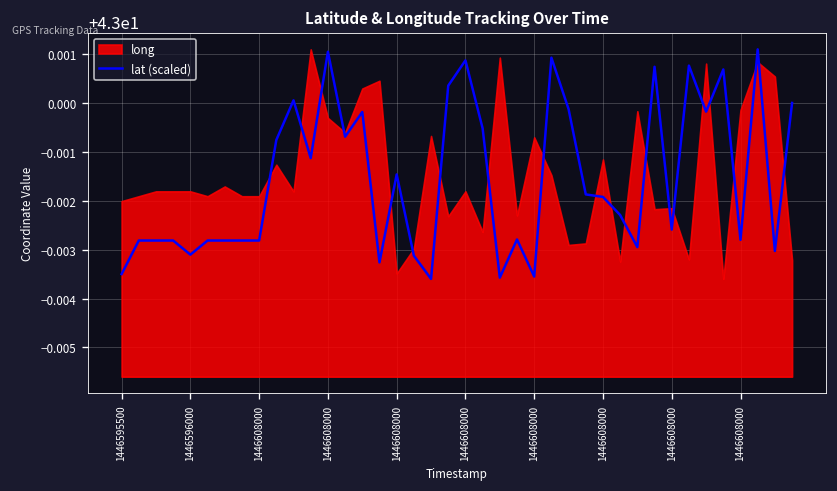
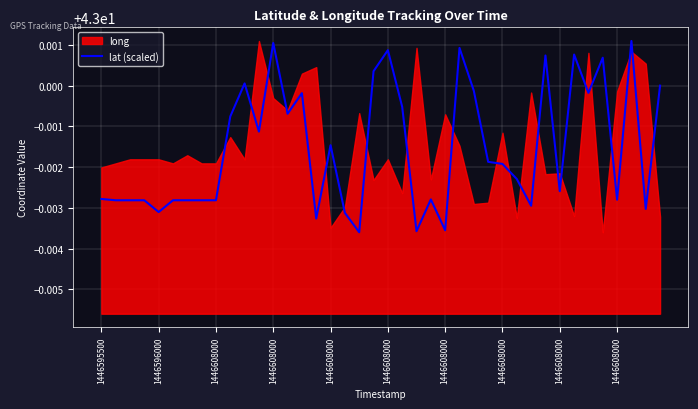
lat (scaled), 1446595500: 42.9965 -> 42.9972
